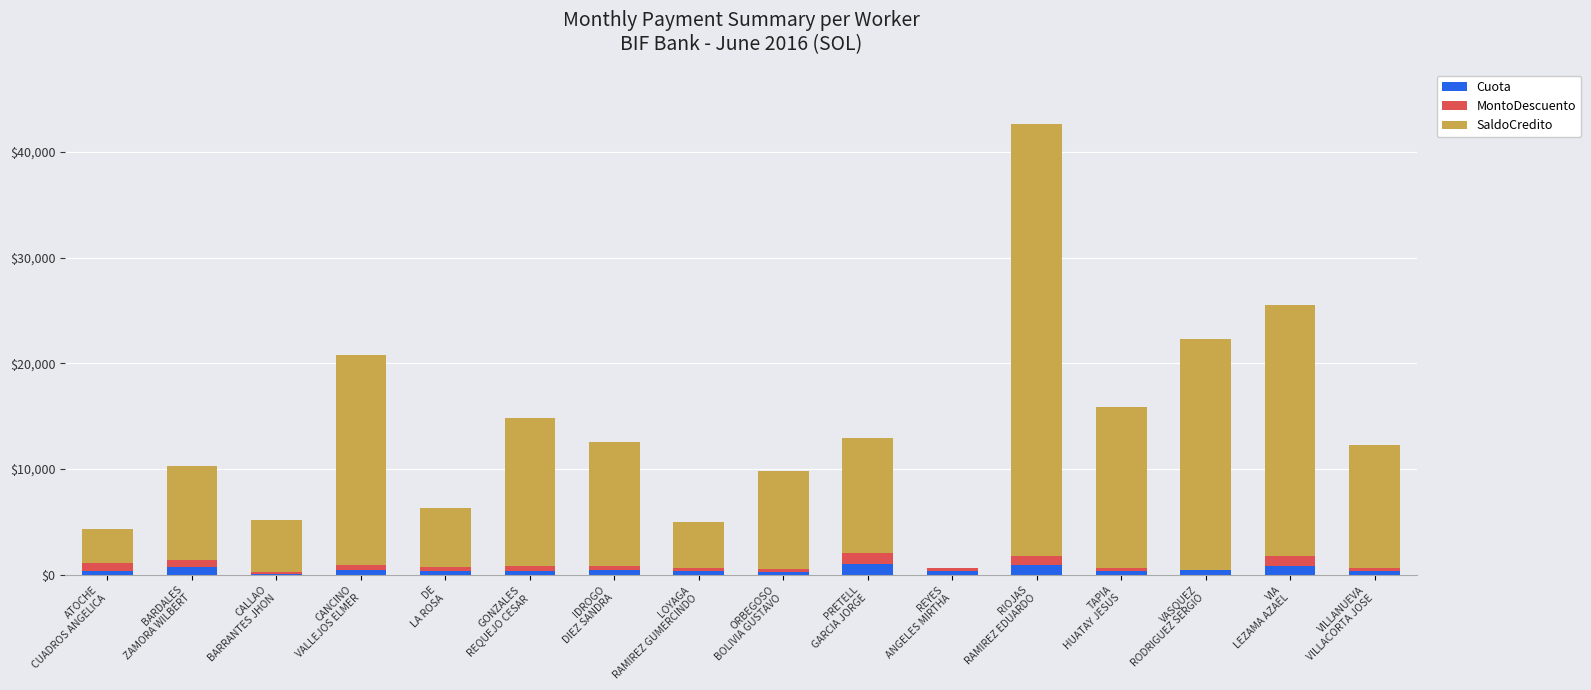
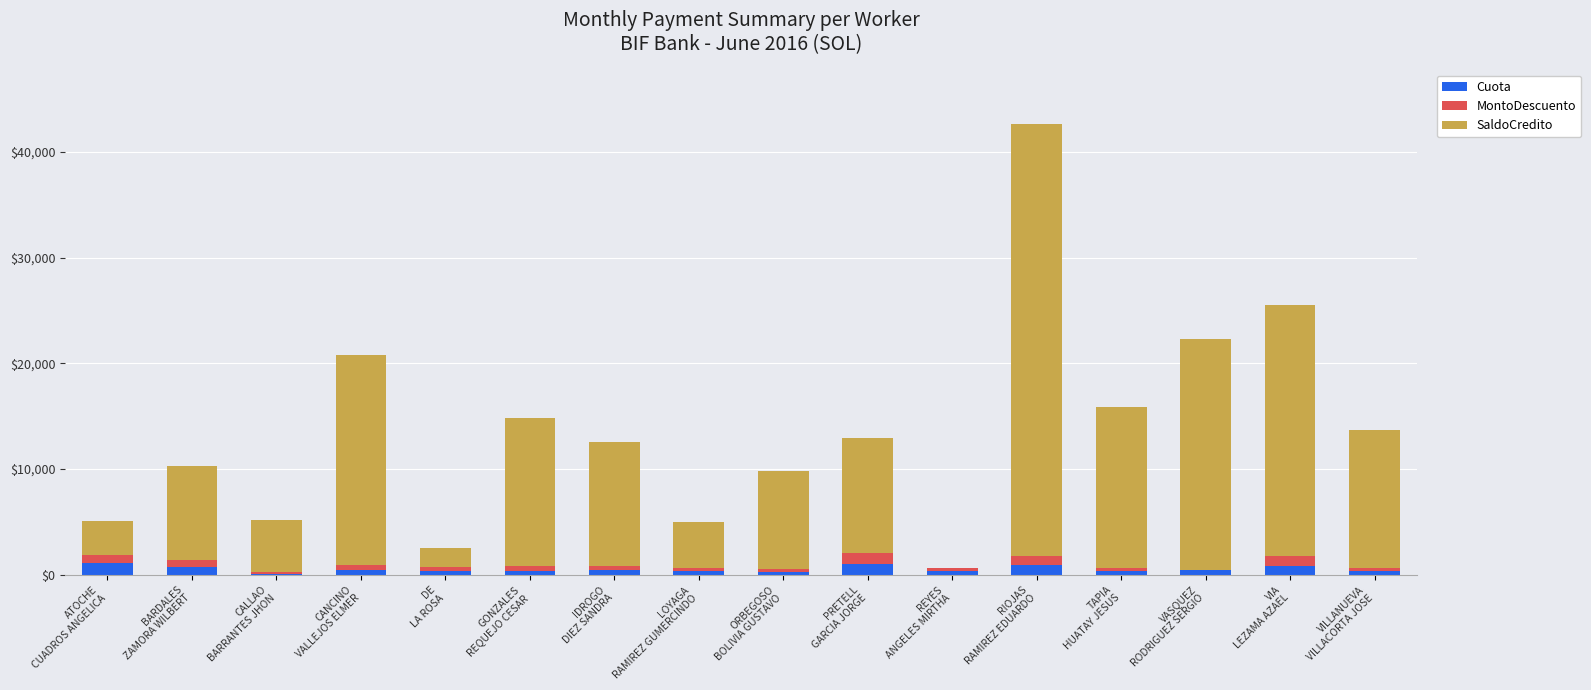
Cuota, ATOCHE CUADROS ANGELICA: $300 -> $1,100
SaldoCredito, DE LA ROSA: $5,600 -> $1,800
SaldoCredito, VILLANUEVA VILLACORTA JOSE: $11,600 -> $13,100
